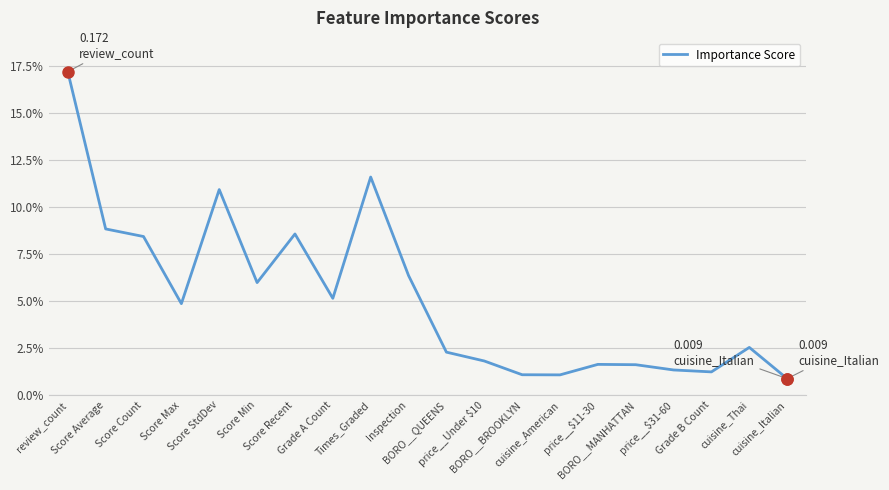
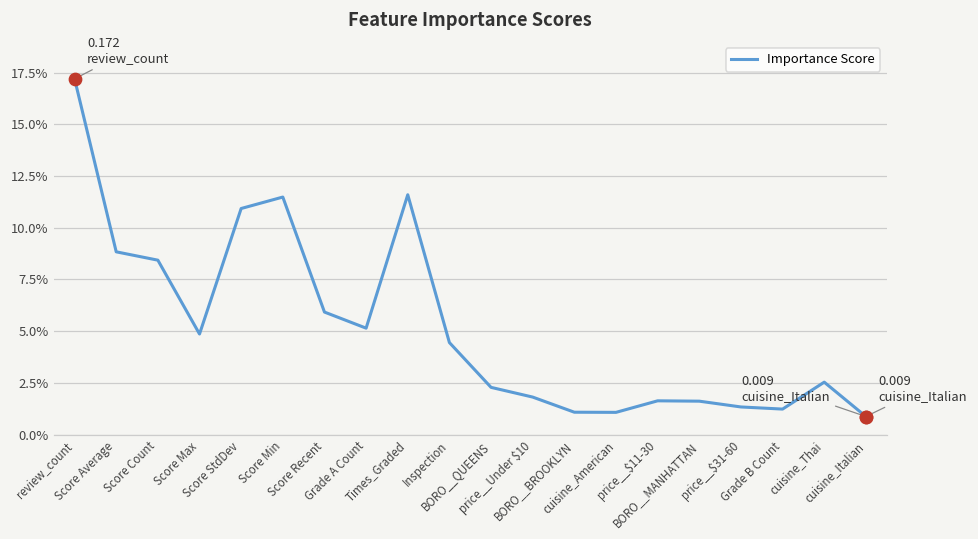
Importance Score, Score Min: 6.0% -> 11.5%
Importance Score, Score Recent: 8.6% -> 5.9%
Importance Score, Inspection: 6.4% -> 4.4%
